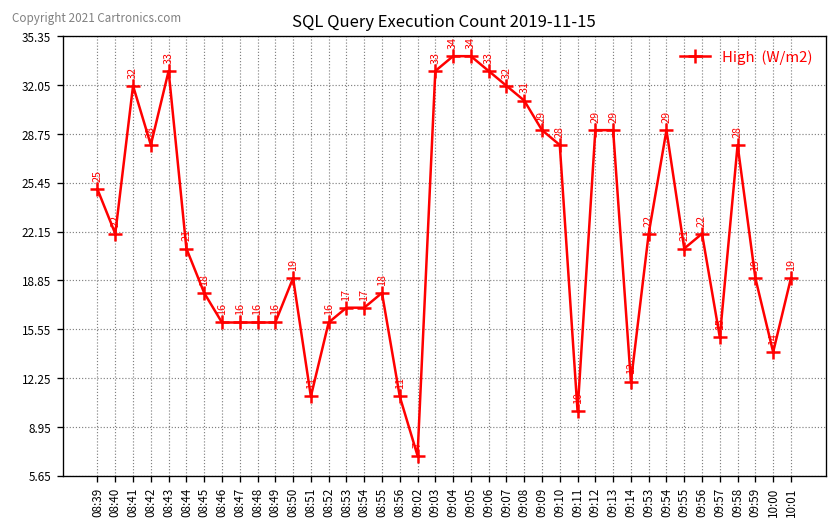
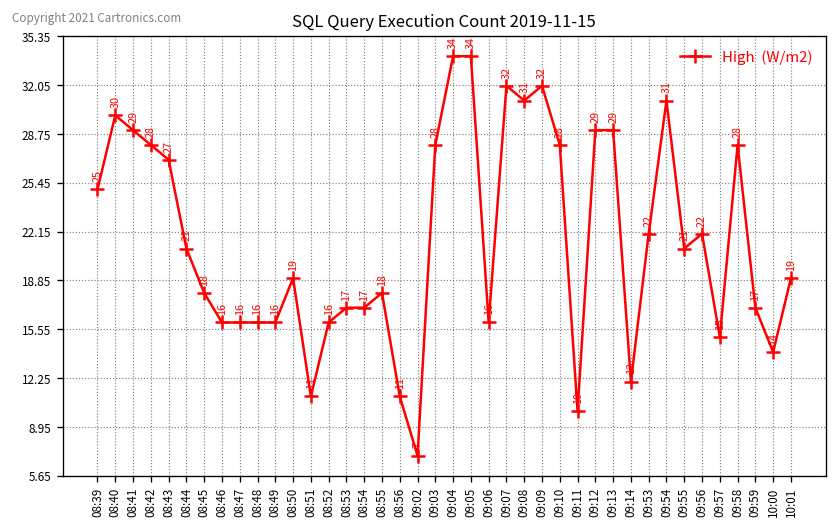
08:40: 22 -> 30
08:41: 32 -> 29
08:43: 33 -> 27
09:03: 33 -> 28
09:06: 33 -> 16
09:09: 29 -> 32
09:54: 29 -> 31
09:59: 19 -> 17
